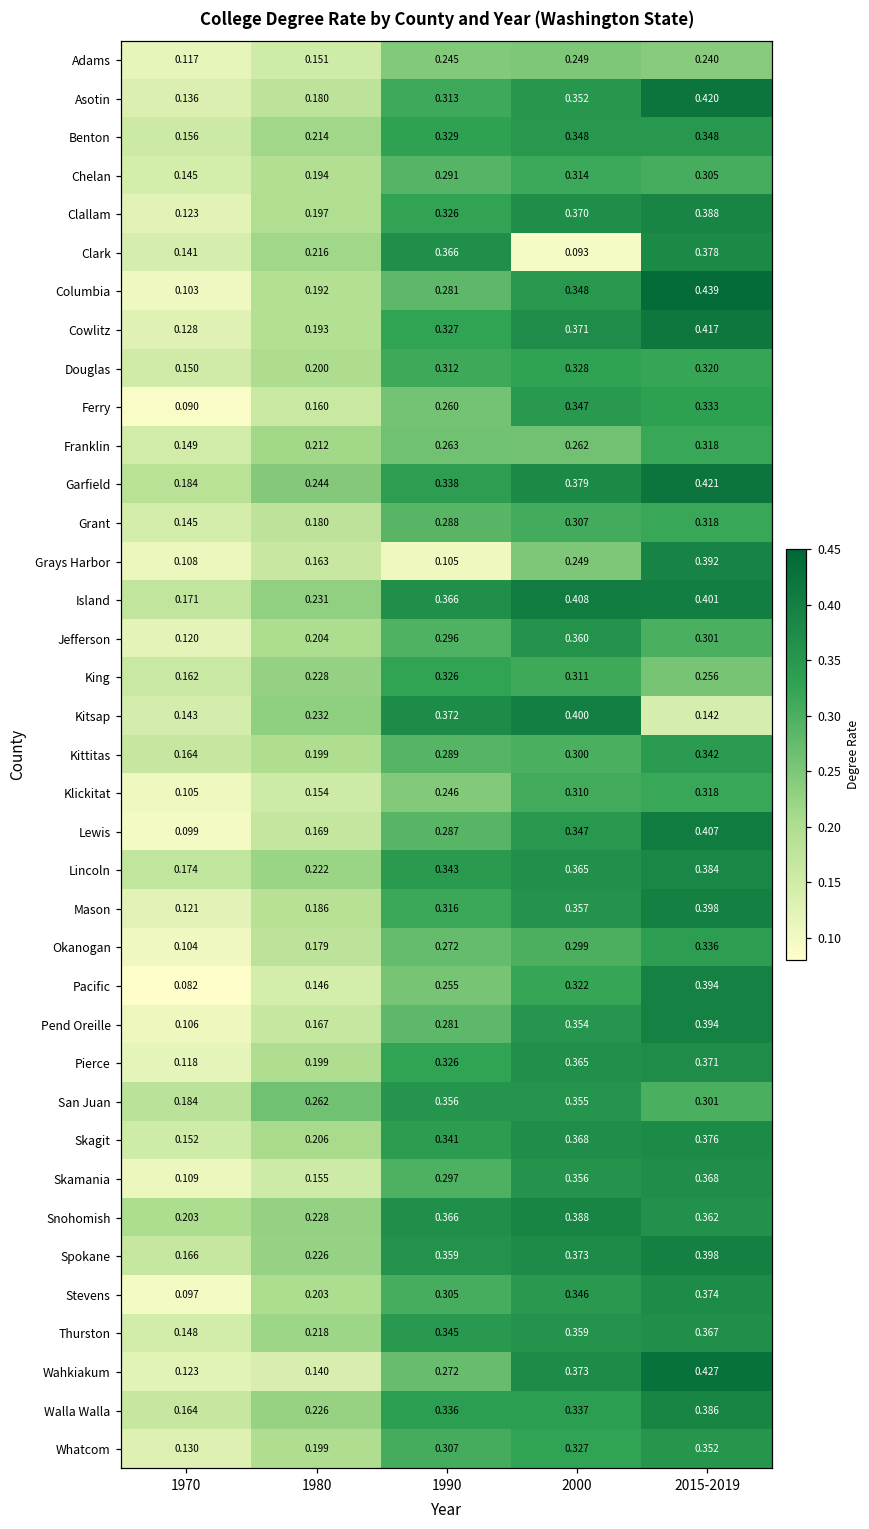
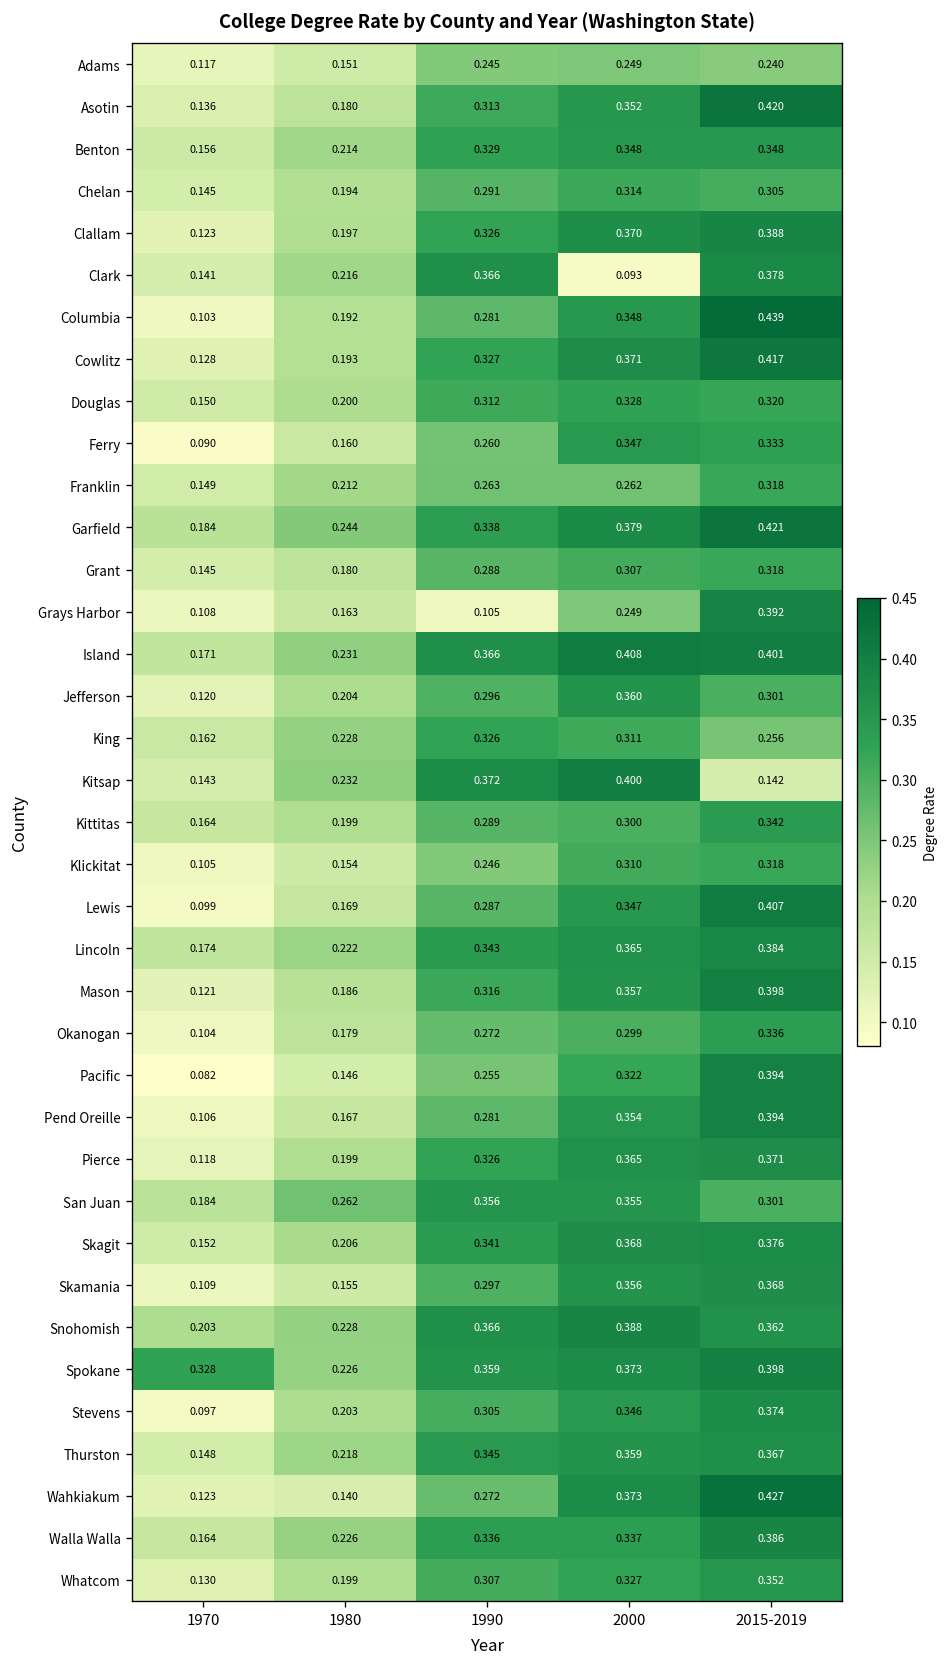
Spokane, 1970: 0.166 -> 0.328
